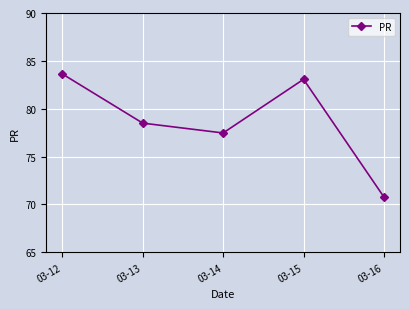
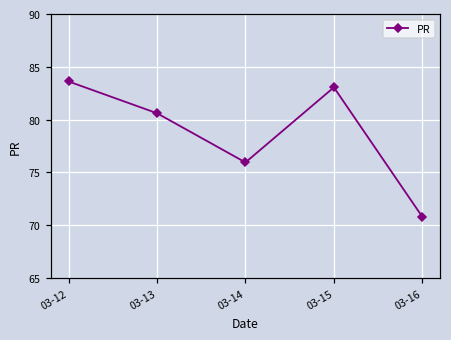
03-13: 78 -> 81
03-14: 77 -> 76
